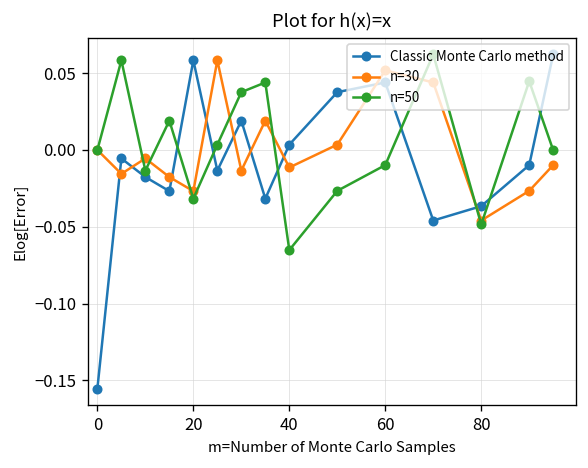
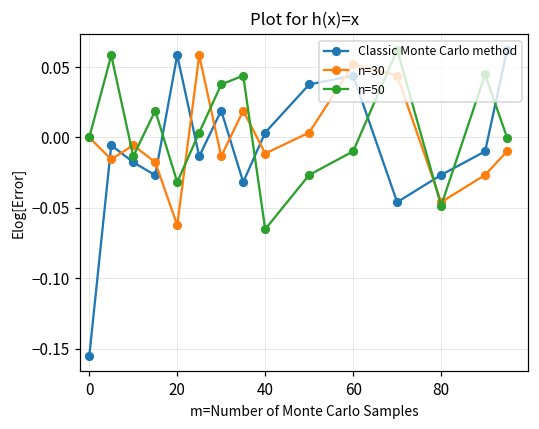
n=30, 20: -0.027 -> -0.062
Classic Monte Carlo method, 80: -0.037 -> -0.027
